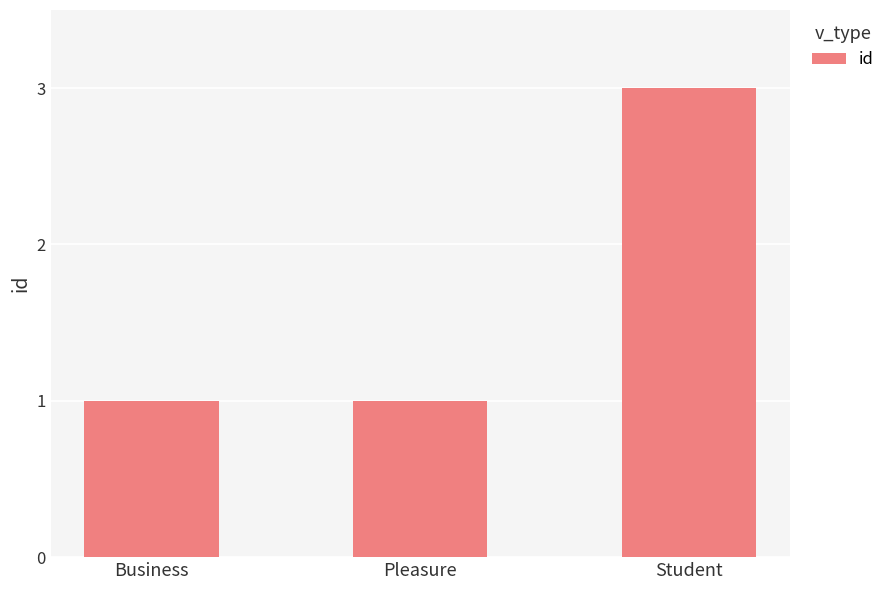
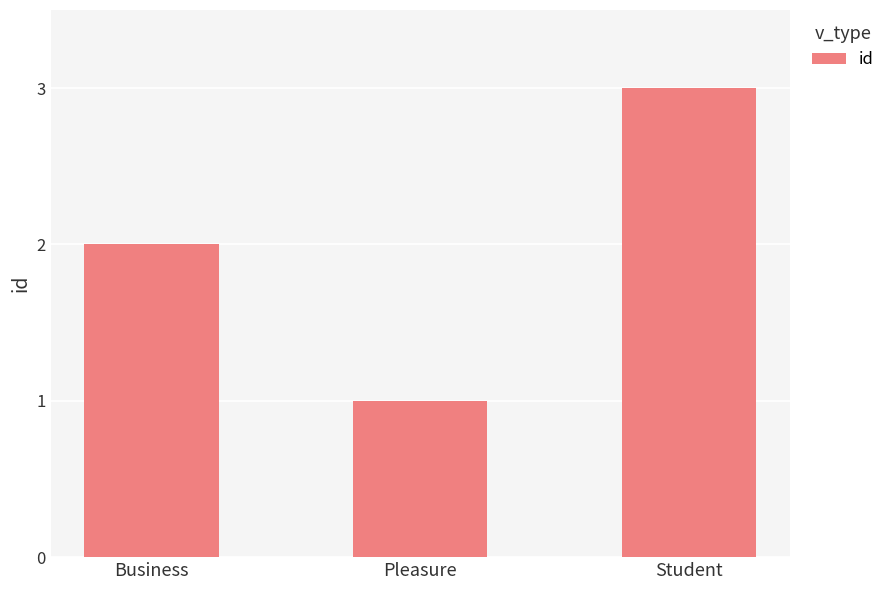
Business: 1 -> 2
